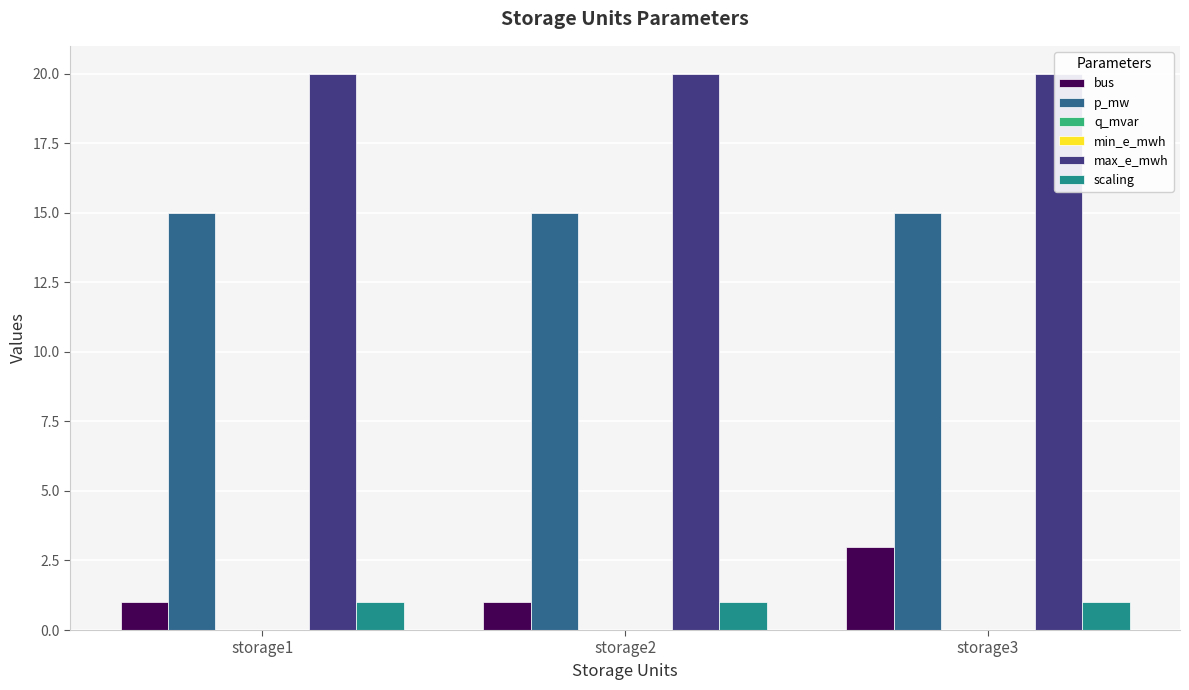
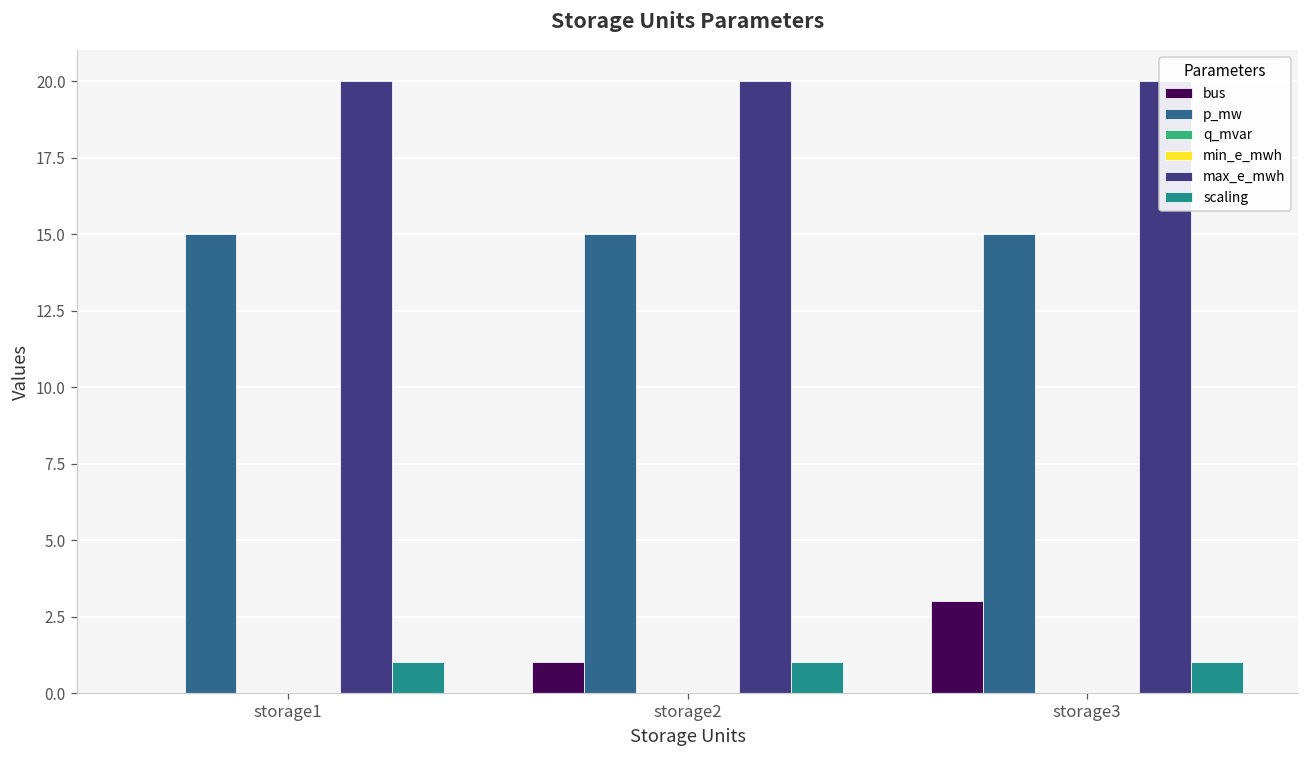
bus, storage1: 1 -> 0
